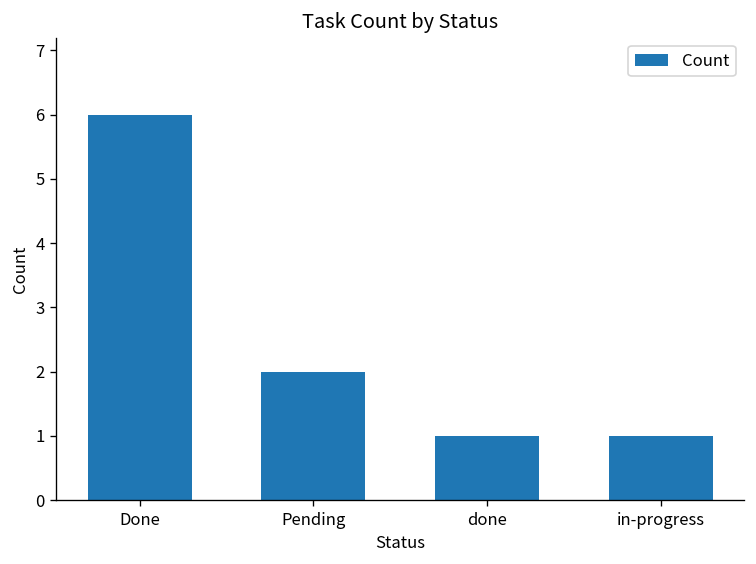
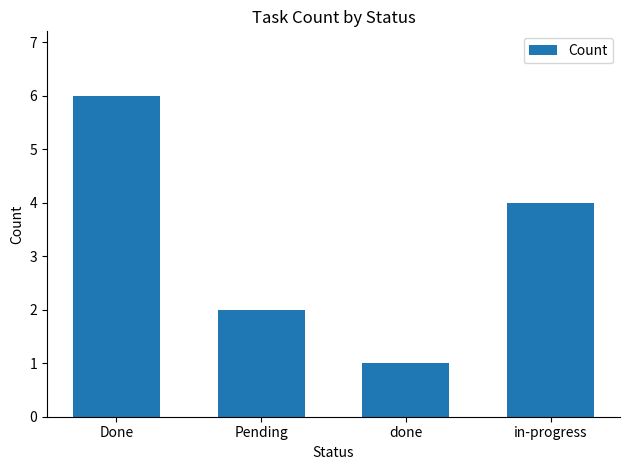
in-progress: 1 -> 4
